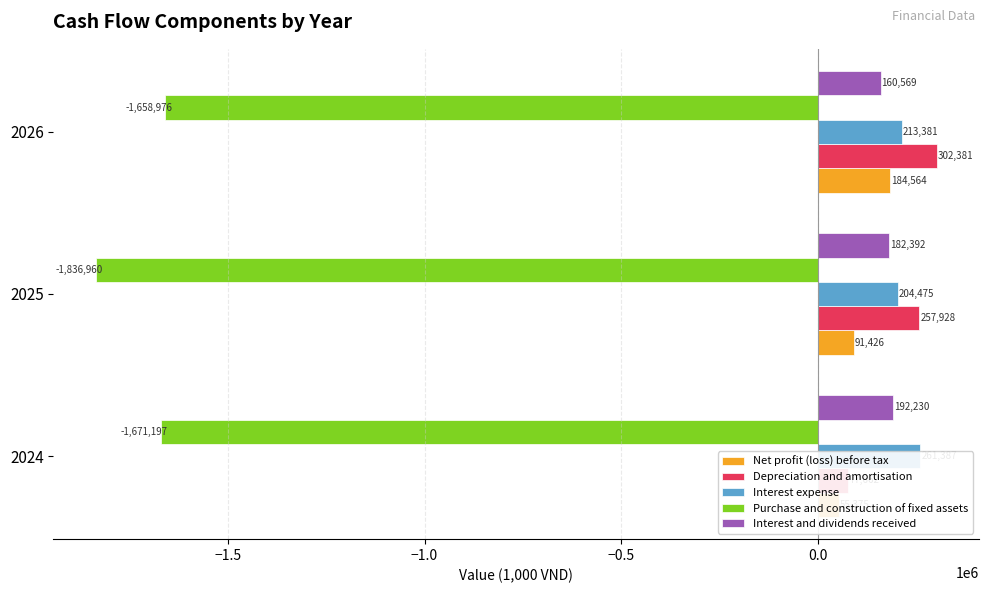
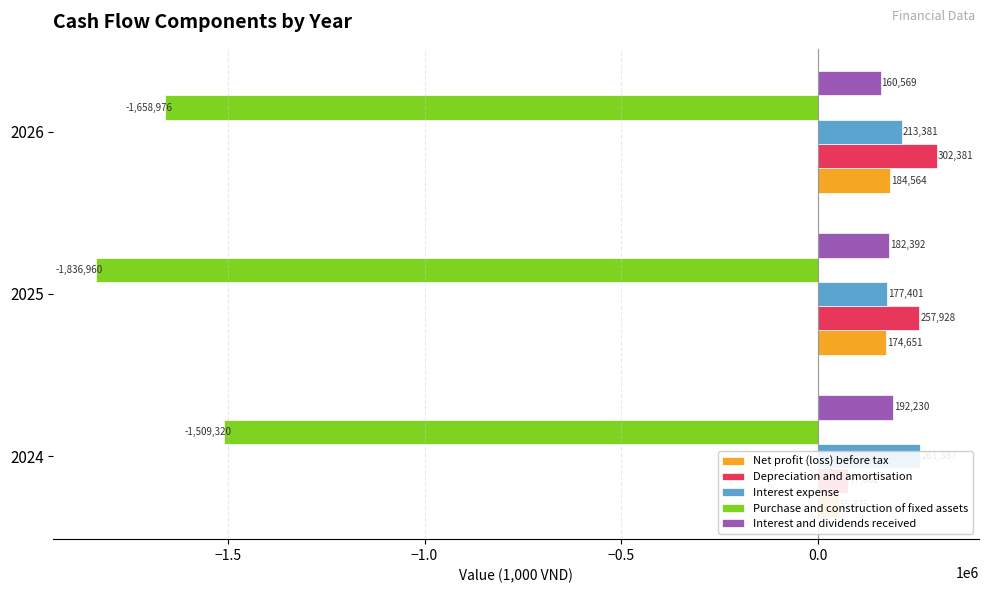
Interest expense, 2025: 204,475 -> 177,401
Net profit (loss) before tax, 2025: 91,426 -> 174,651
Purchase and construction of fixed assets, 2024: -1,671,197 -> -1,509,320
